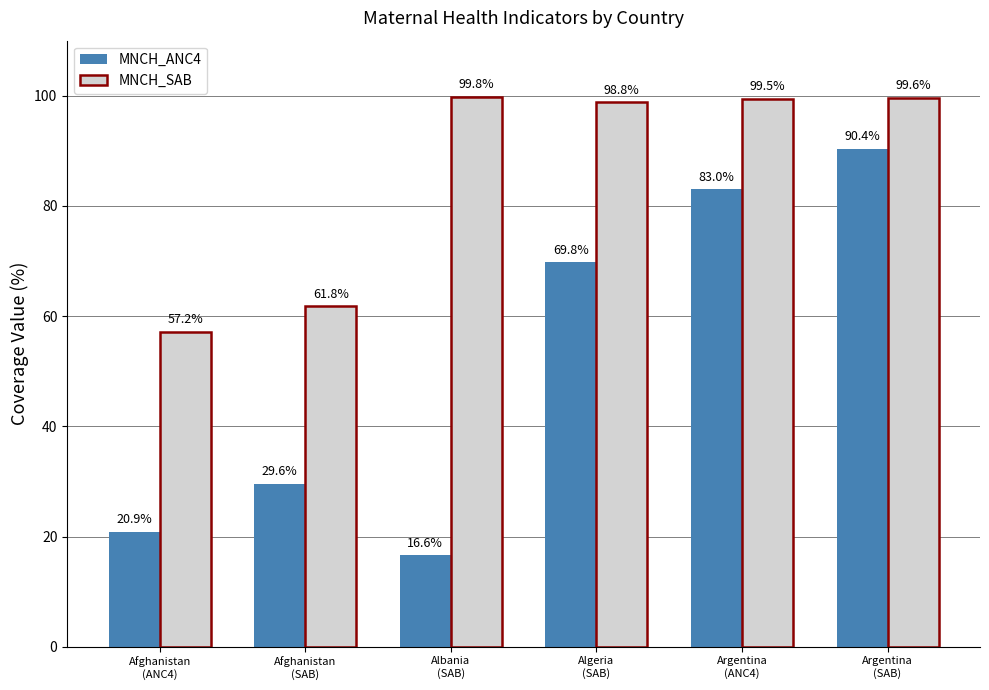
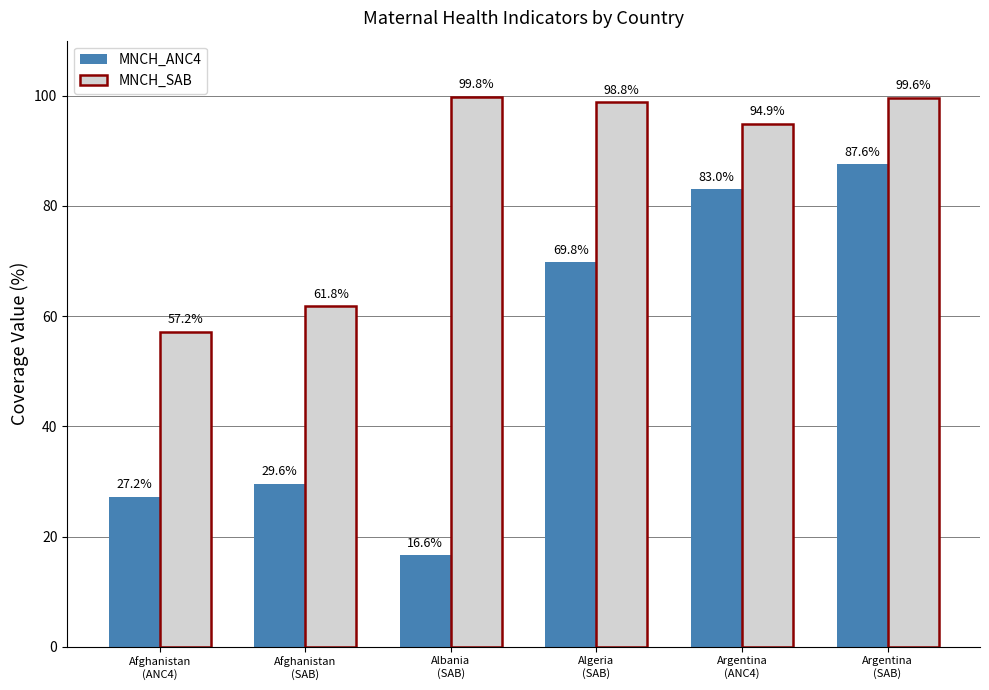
MNCH_ANC4, Afghanistan (ANC4): 20.9% -> 27.2%
MNCH_SAB, Argentina (ANC4): 99.5% -> 94.9%
MNCH_ANC4, Argentina (SAB): 90.4% -> 87.6%
